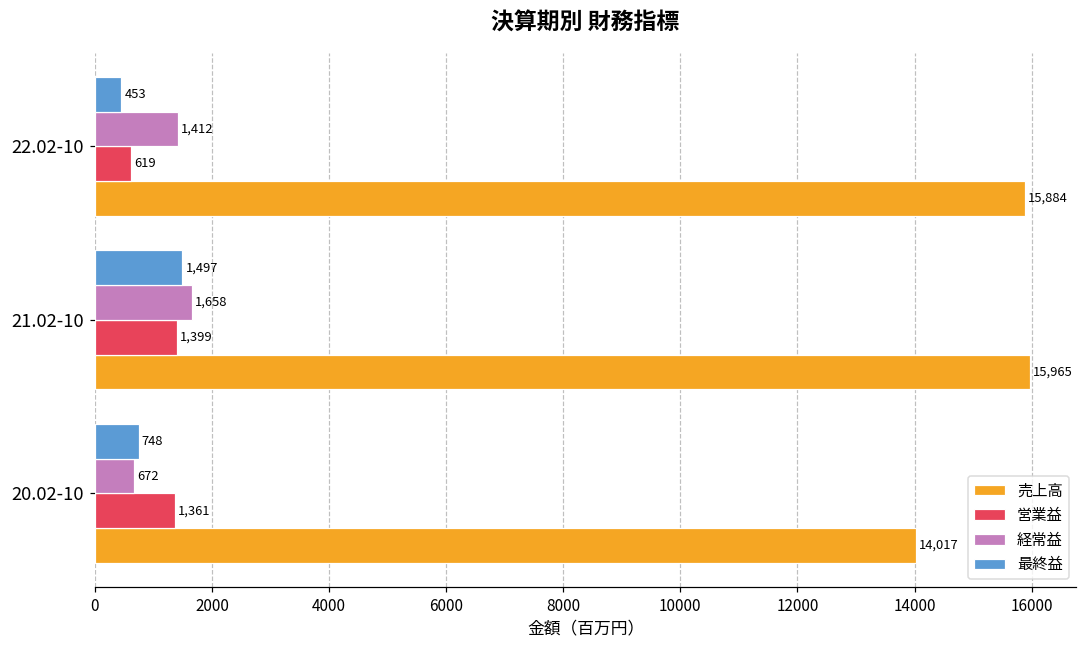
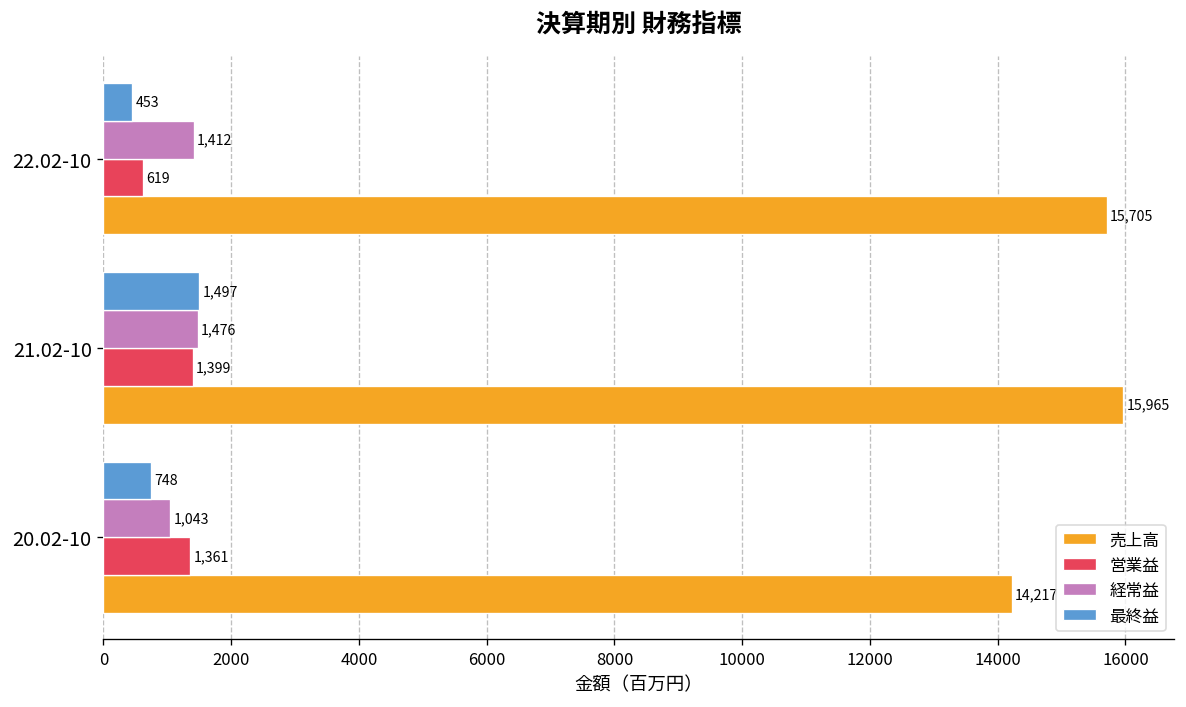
売上高, 22.02-10: 15,884 -> 15,705
経常益, 21.02-10: 1,658 -> 1,476
経常益, 20.02-10: 672 -> 1,043
売上高, 20.02-10: 14,017 -> 14,217
